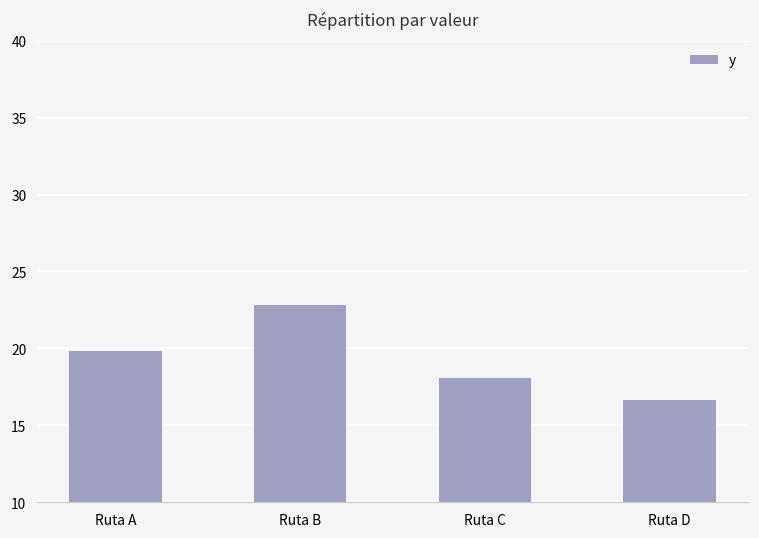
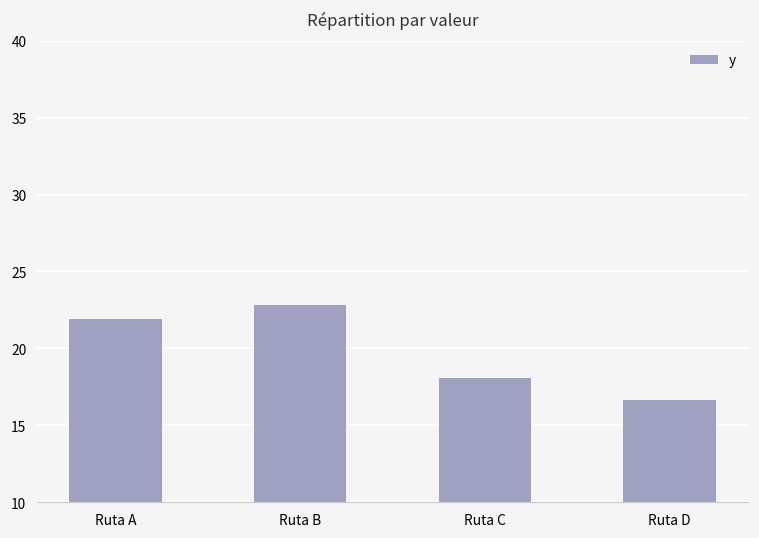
Ruta A: 19.8 -> 21.9
